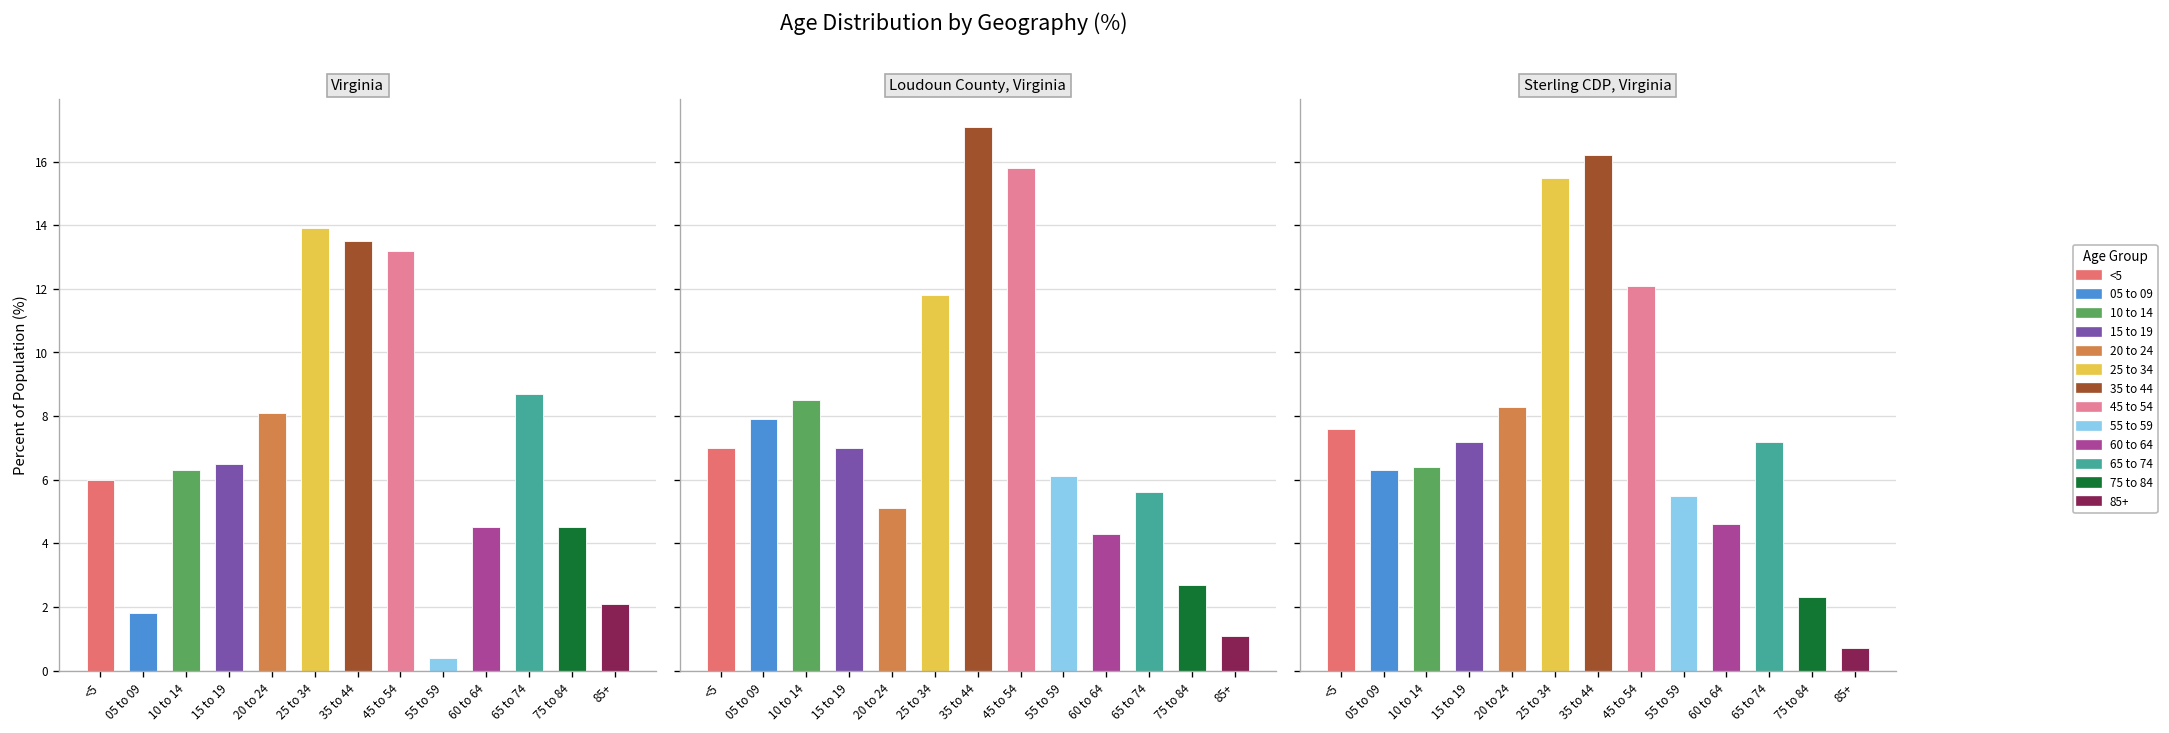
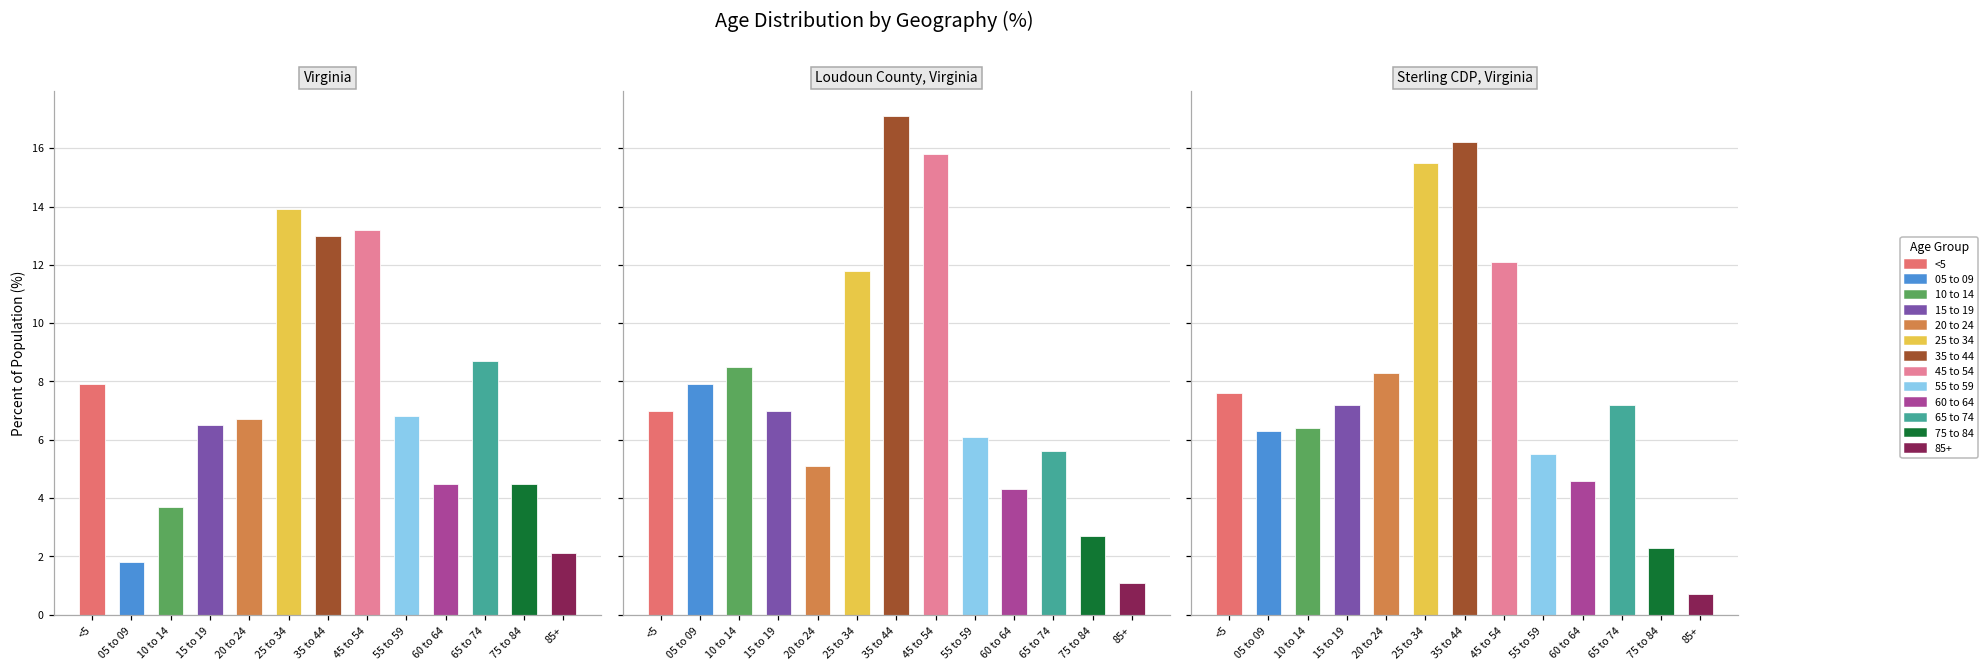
Virginia, <5: 6.0 -> 7.9
Virginia, 10 to 14: 6.3 -> 3.7
Virginia, 20 to 24: 8.1 -> 6.7
Virginia, 35 to 44: 13.5 -> 13.0
Virginia, 55 to 59: 0.4 -> 6.8
